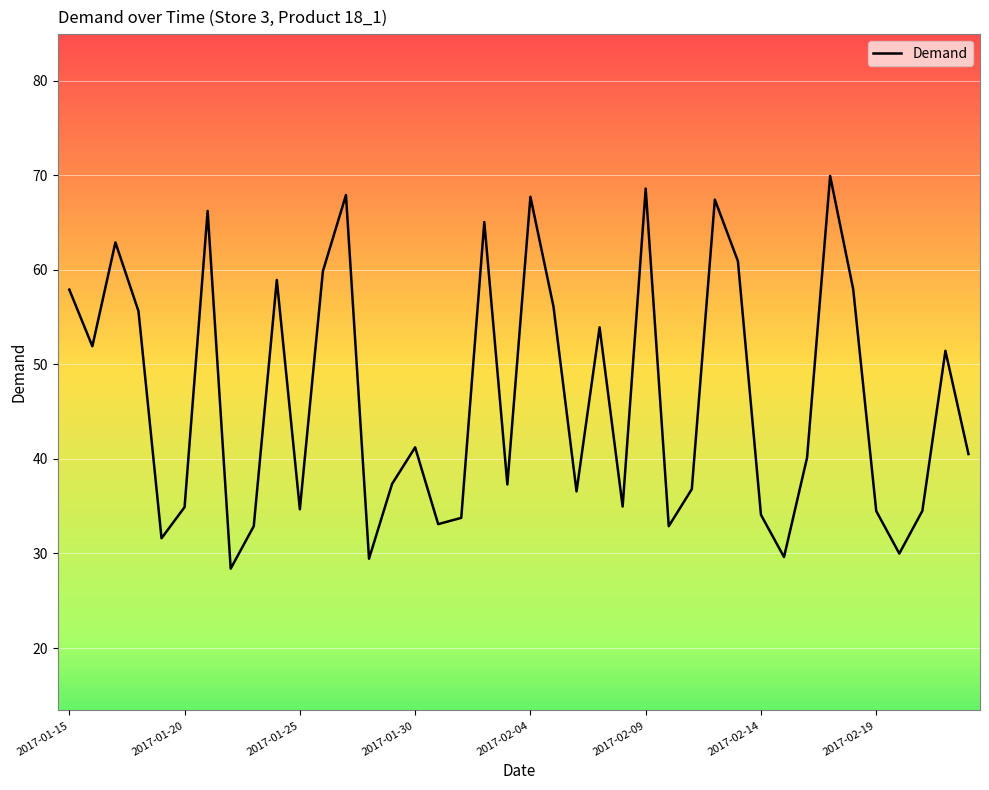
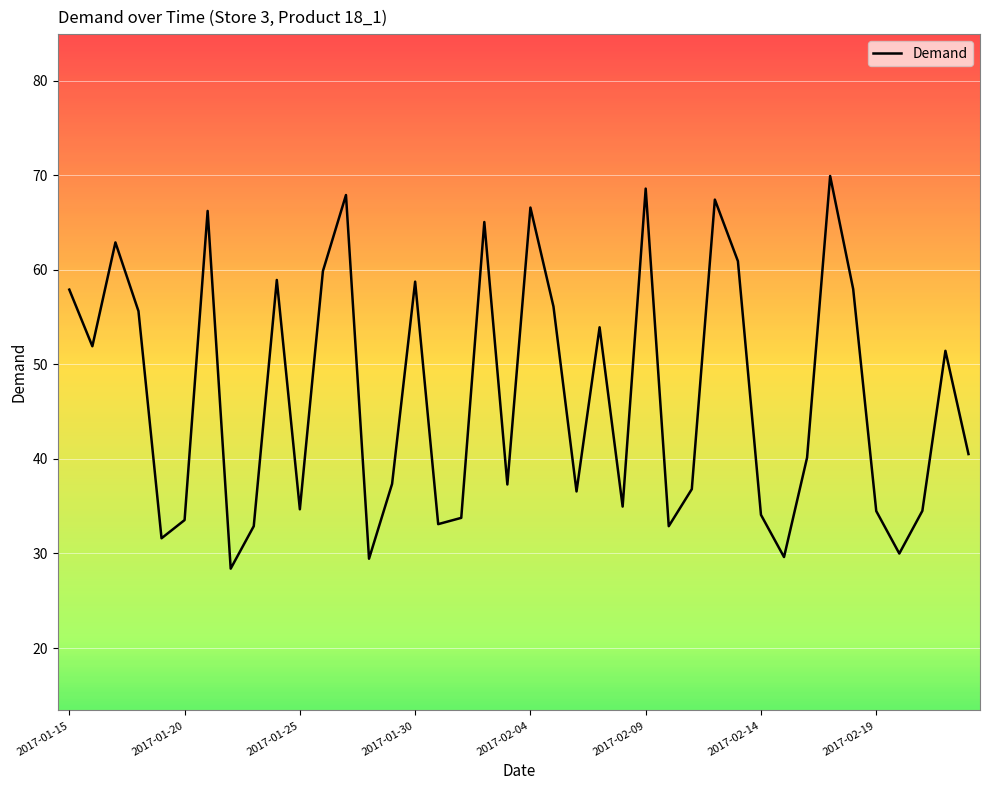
2017-01-20: 35 -> 34
2017-01-30: 41 -> 59
2017-02-04: 68 -> 67
